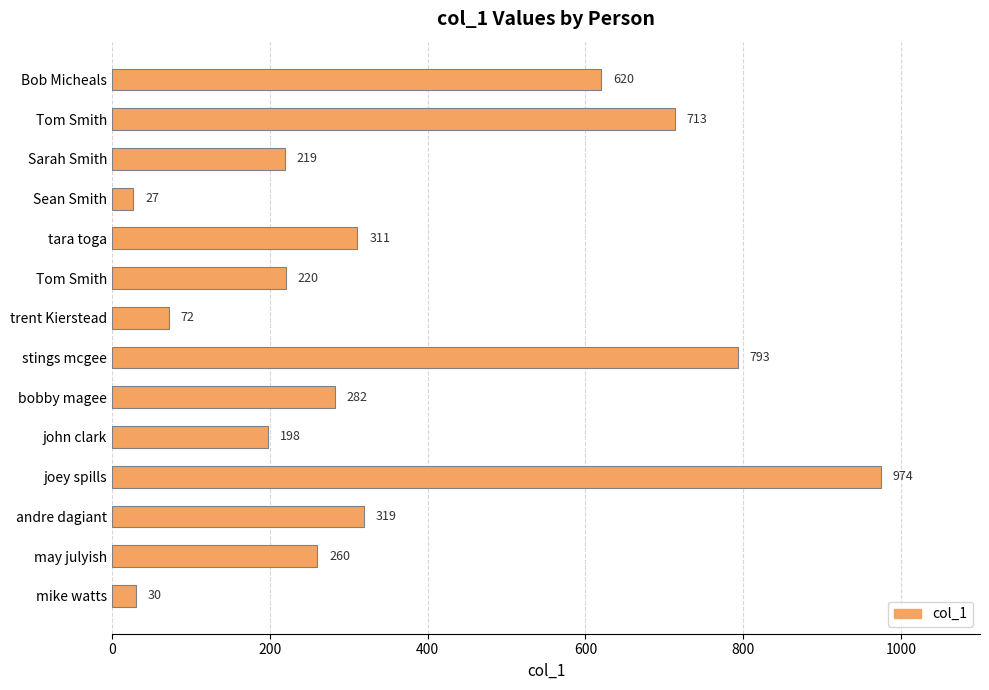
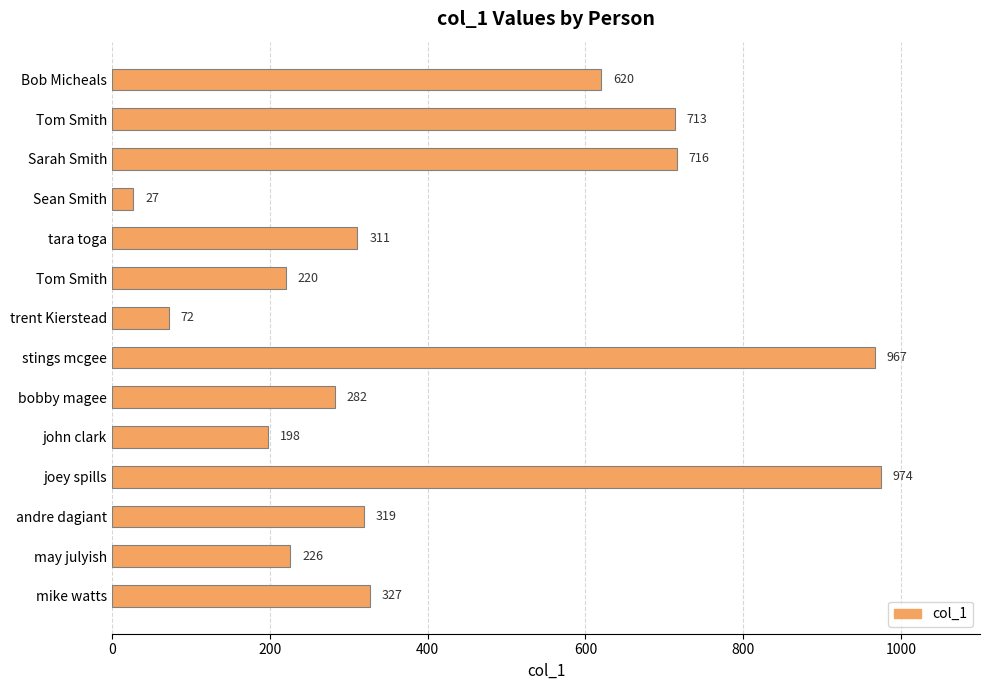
Sarah Smith: 219 -> 716
stings mcgee: 793 -> 967
may julyish: 260 -> 226
mike watts: 30 -> 327
